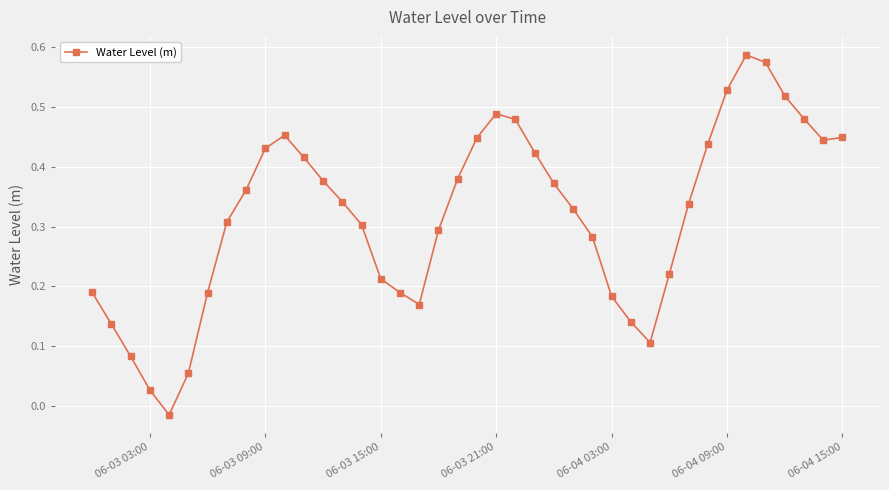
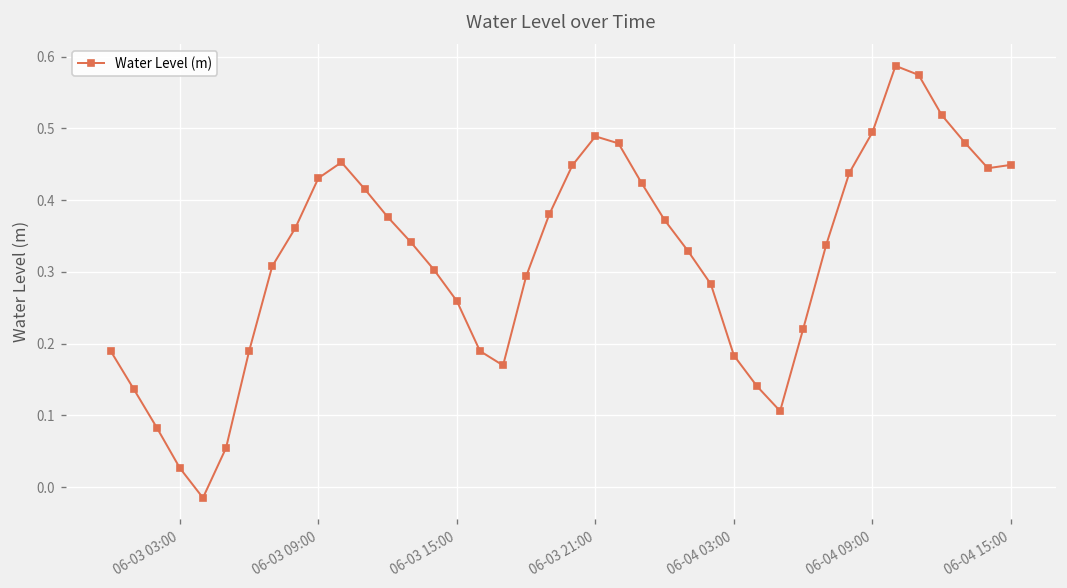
06-03 15:00: 0.21 -> 0.26
06-04 09:00: 0.53 -> 0.49
